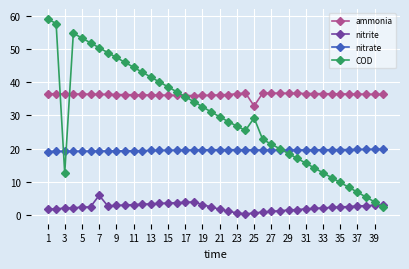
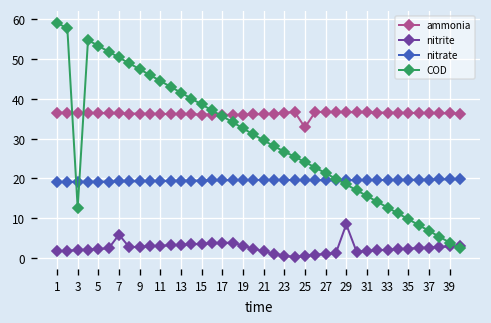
COD, 25: 29 -> 24
nitrite, 29: 1 -> 8
